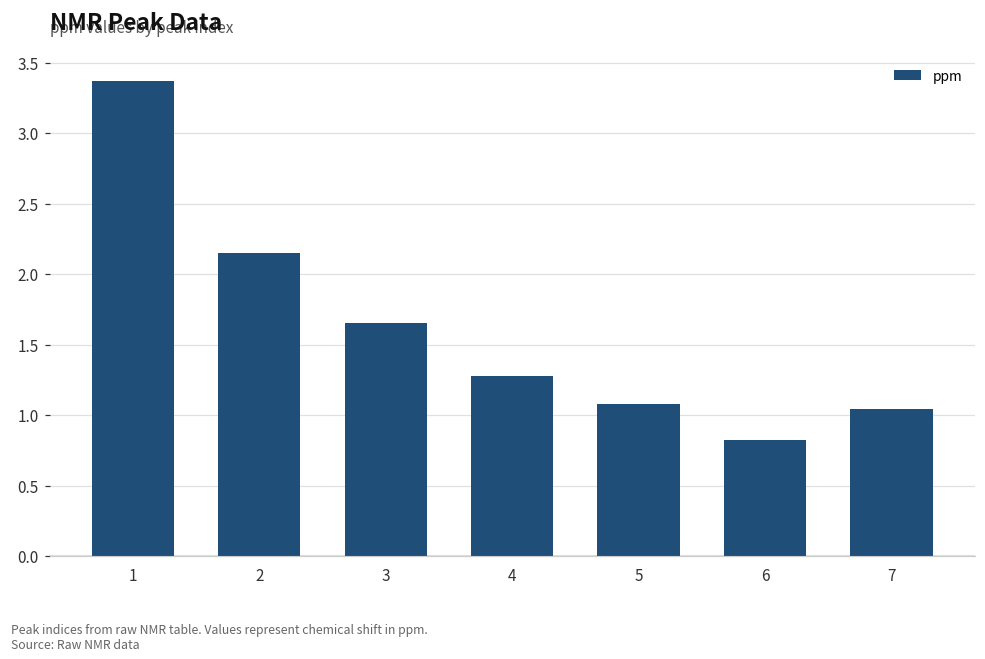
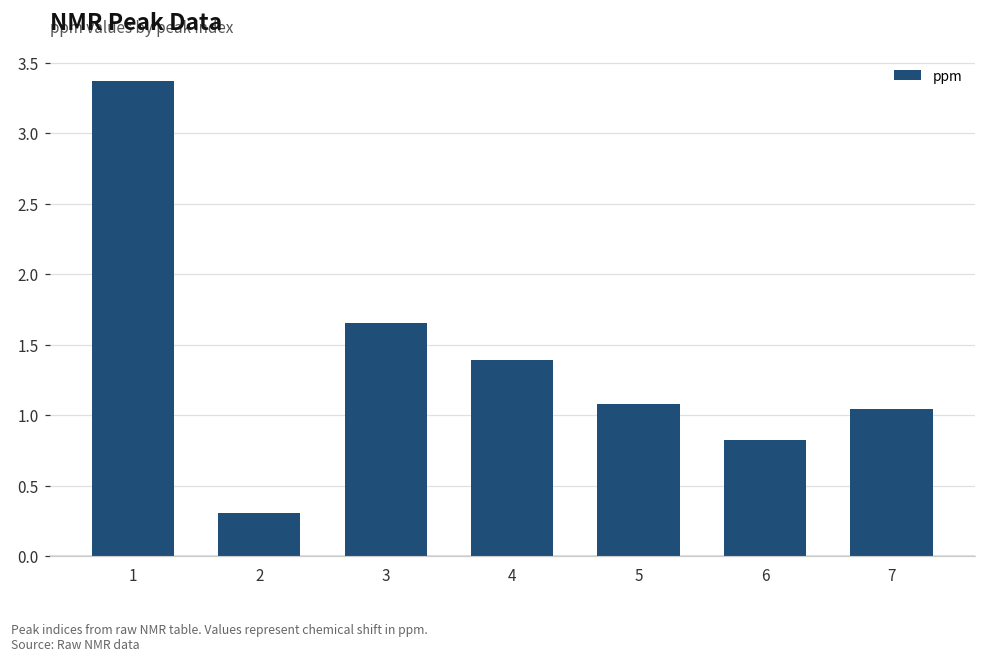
2: 2.15 -> 0.31
4: 1.28 -> 1.39
